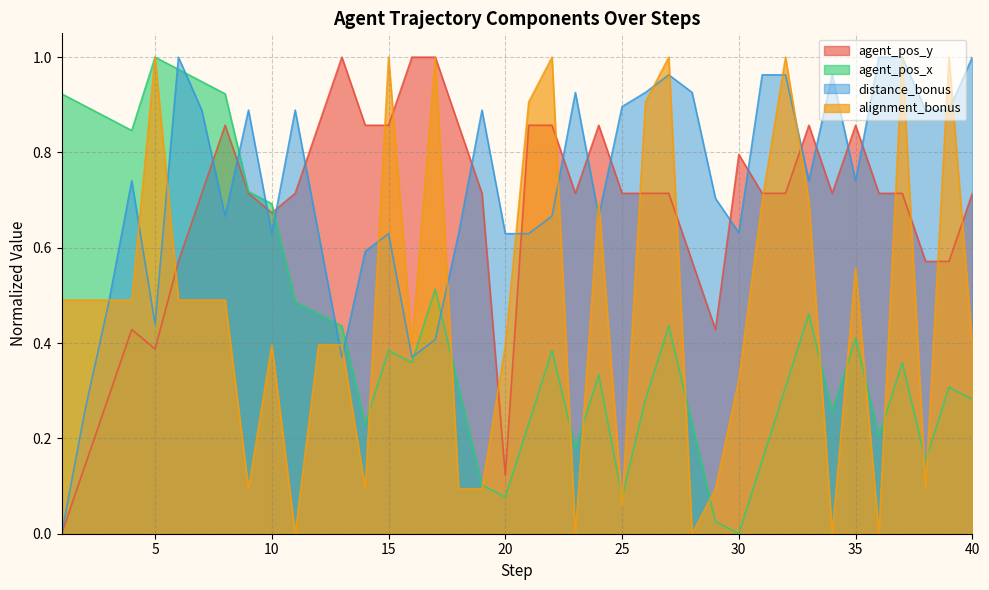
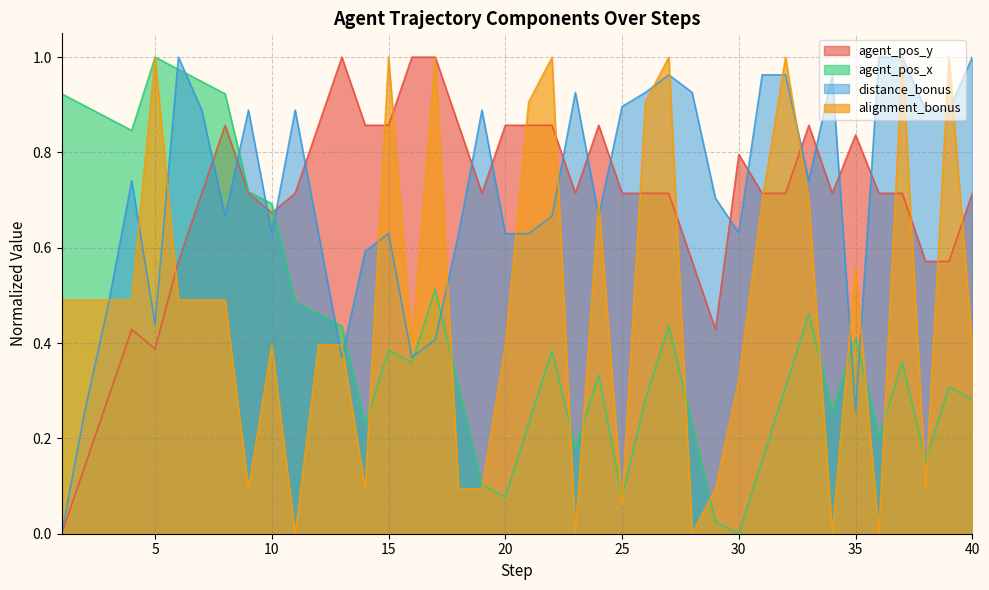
agent_pos_y, 20: 0.12 -> 0.86
agent_pos_y, 35: 0.86 -> 0.84
distance_bonus, 35: 0.74 -> 0.26
